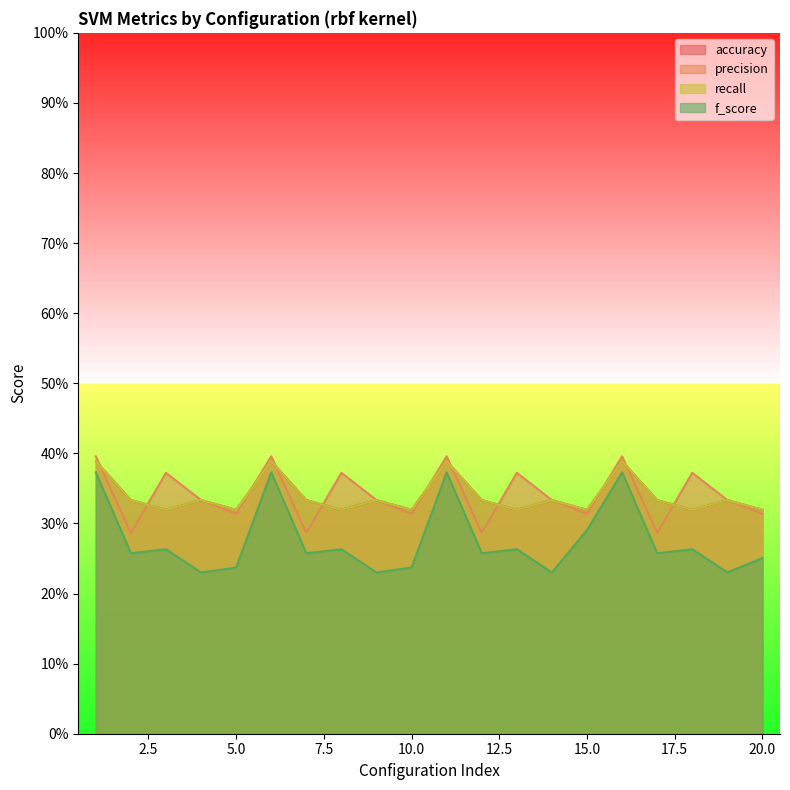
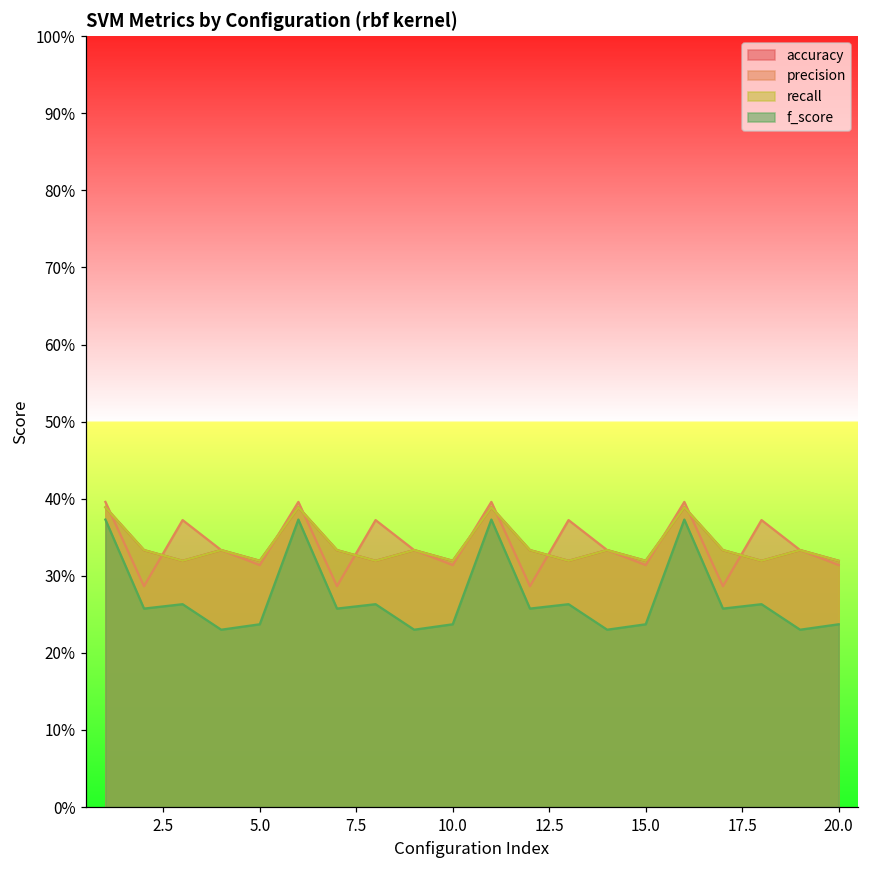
f_score, 15.0: 29% -> 24%
f_score, 20.0: 25% -> 24%
